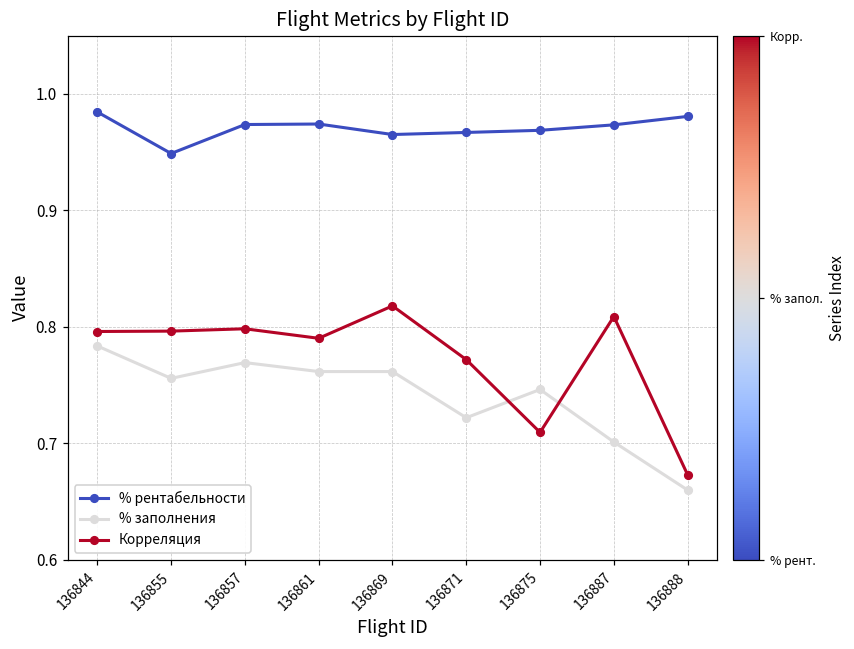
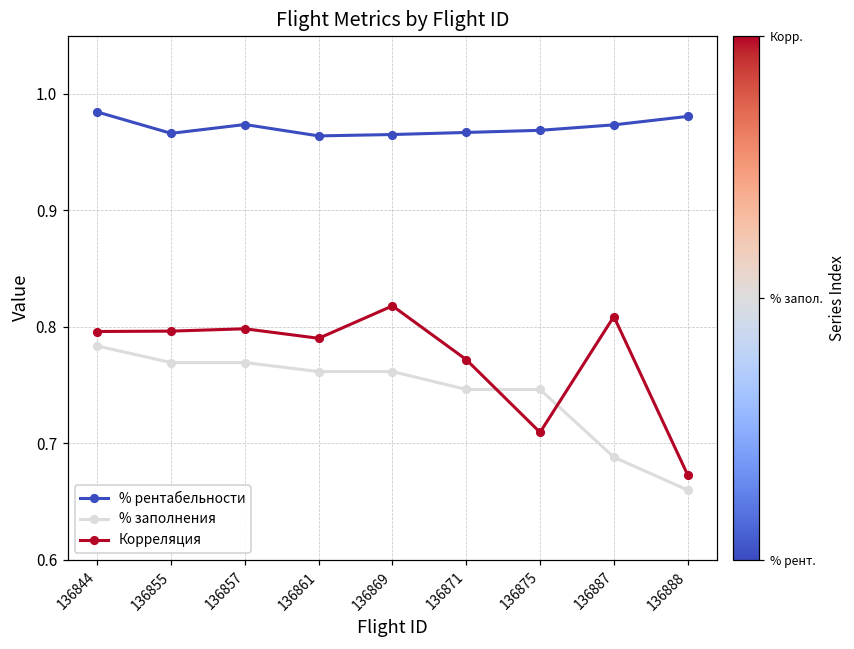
% рентабельности, 136855: 0.949 -> 0.966
% заполнения, 136855: 0.756 -> 0.769
% рентабельности, 136861: 0.974 -> 0.964
% заполнения, 136871: 0.722 -> 0.746
% заполнения, 136887: 0.701 -> 0.688
